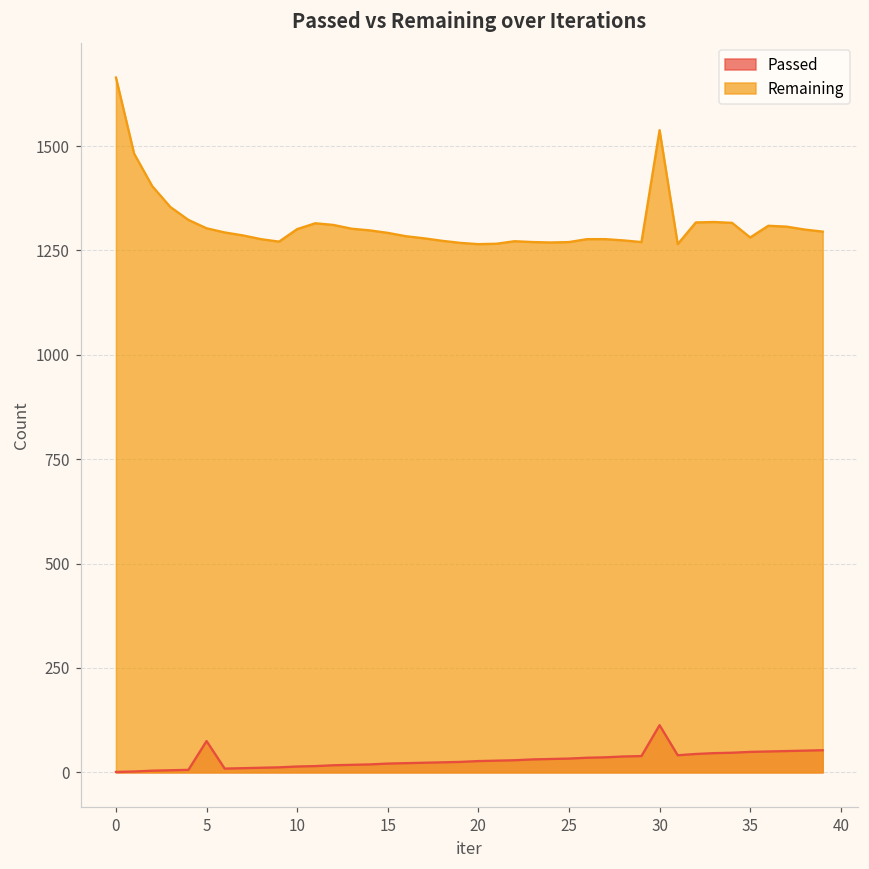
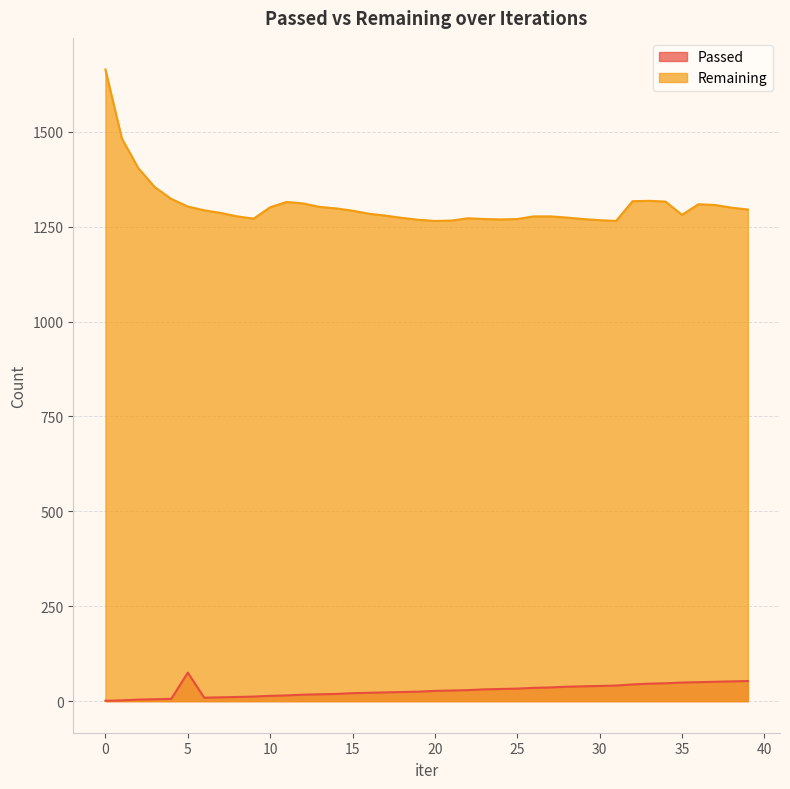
Passed, 30: 110 -> 40
Remaining, 30: 1540 -> 1270
